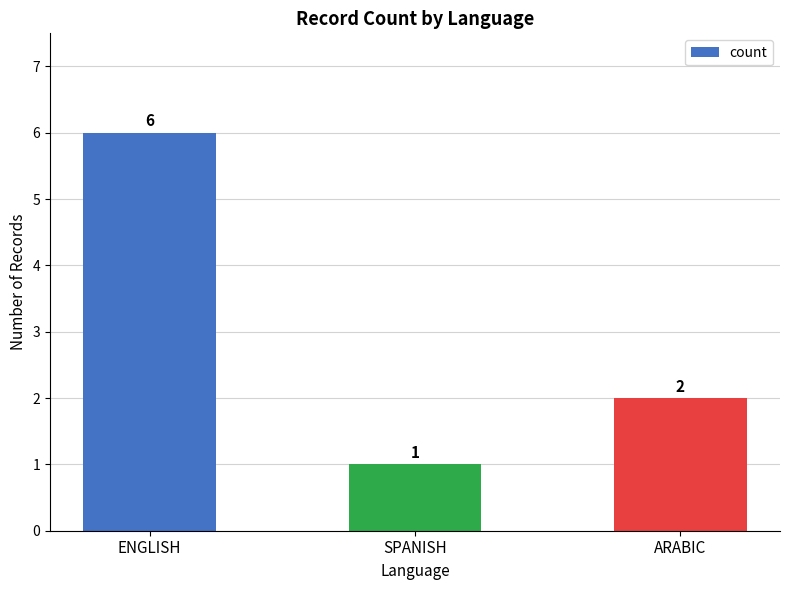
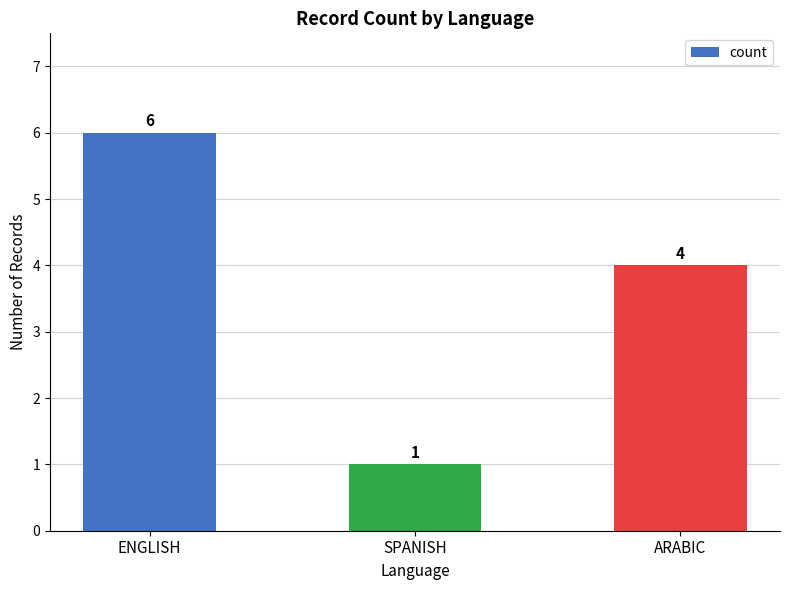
ARABIC: 2 -> 4
